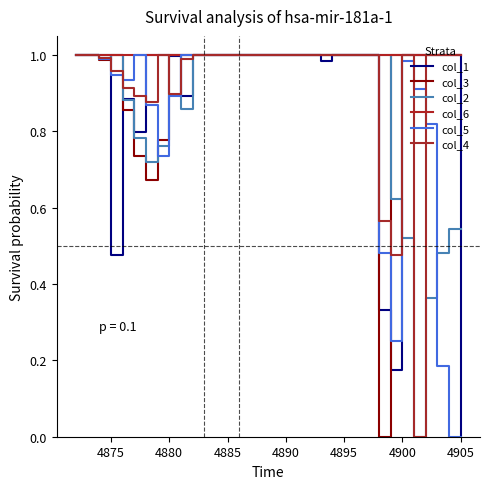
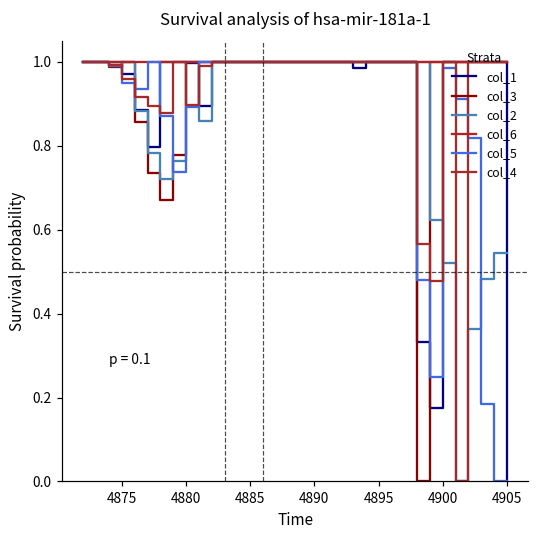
col_1, 4875: 0.48 -> 0.97
